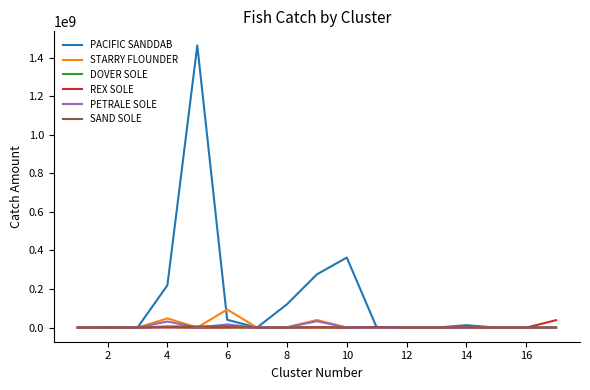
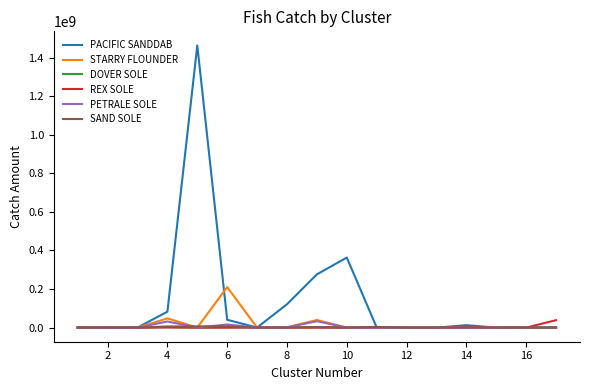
PACIFIC SANDDAB, 4: 220000000 -> 80000000
STARRY FLOUNDER, 6: 90000000 -> 210000000
